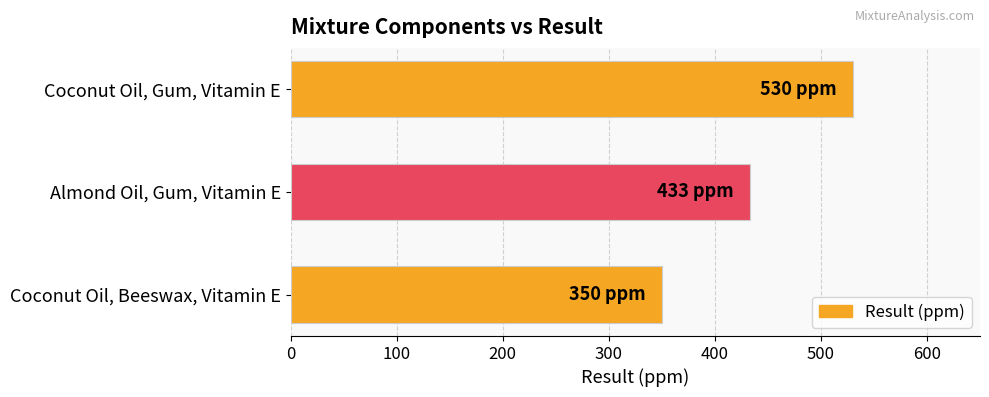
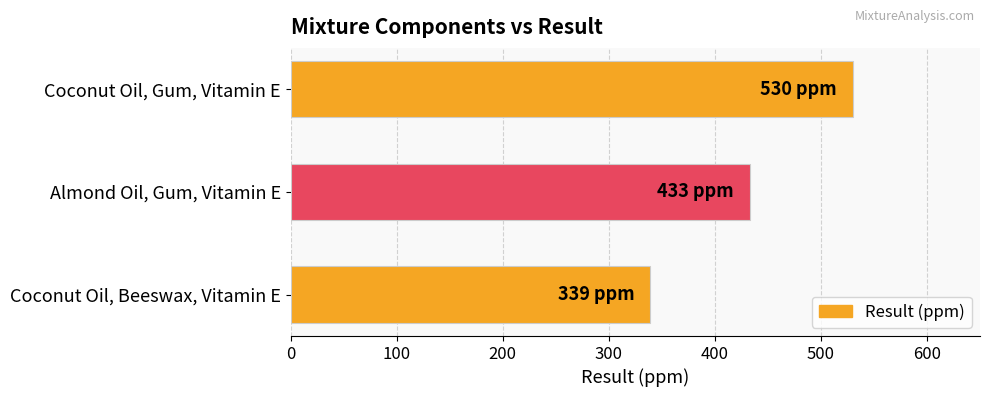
Coconut Oil, Beeswax, Vitamin E: 350 -> 339
